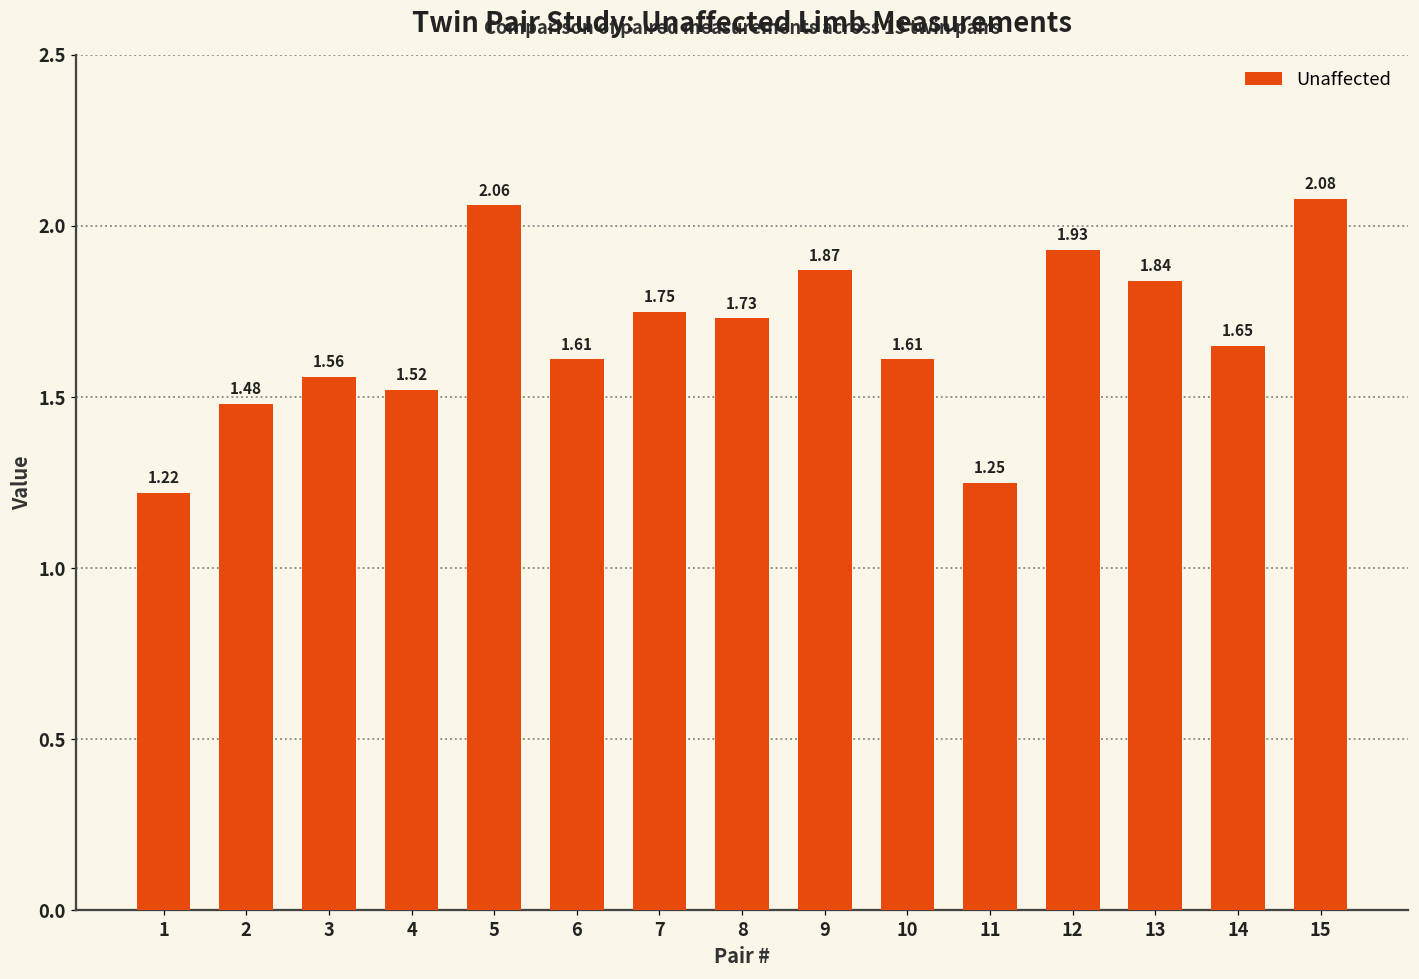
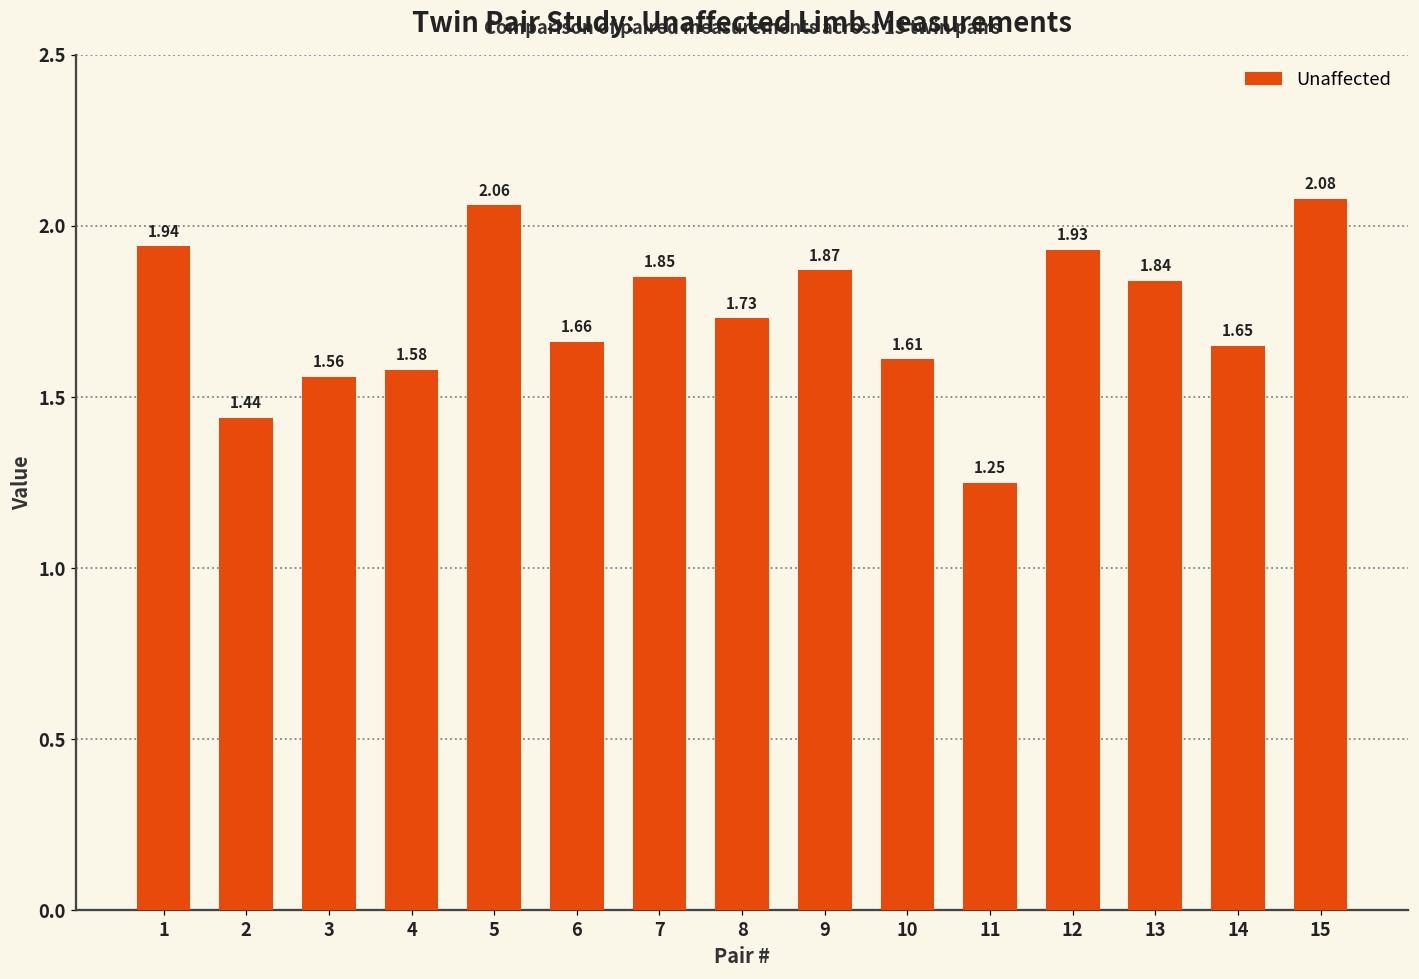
1: 1.22 -> 1.94
2: 1.48 -> 1.44
4: 1.52 -> 1.58
6: 1.61 -> 1.66
7: 1.75 -> 1.85
